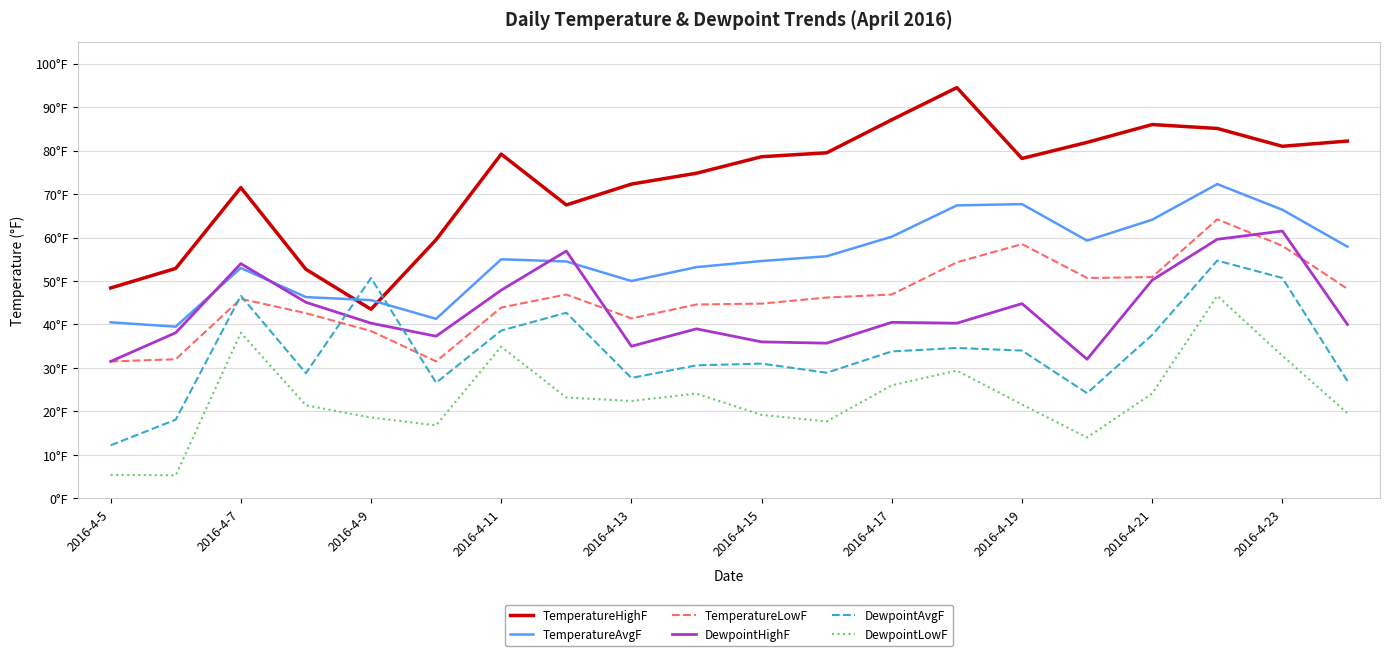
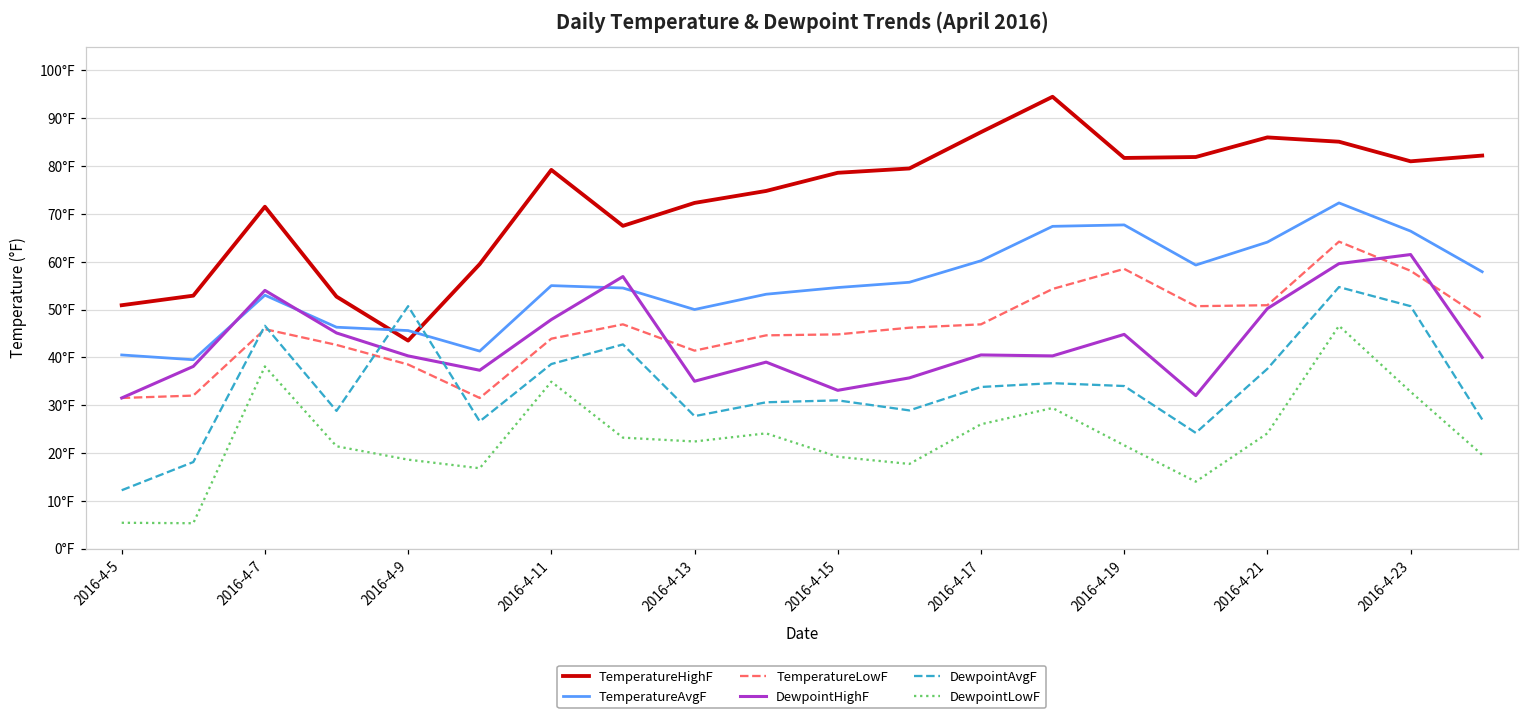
TemperatureHighF, 2016-4-5: 48°F -> 51°F
DewpointHighF, 2016-4-15: 36°F -> 33°F
TemperatureHighF, 2016-4-19: 78°F -> 82°F
